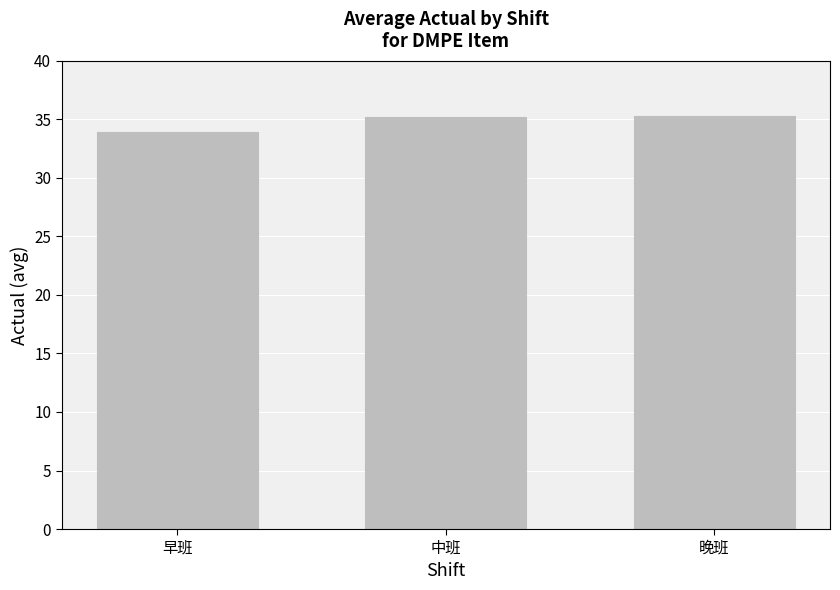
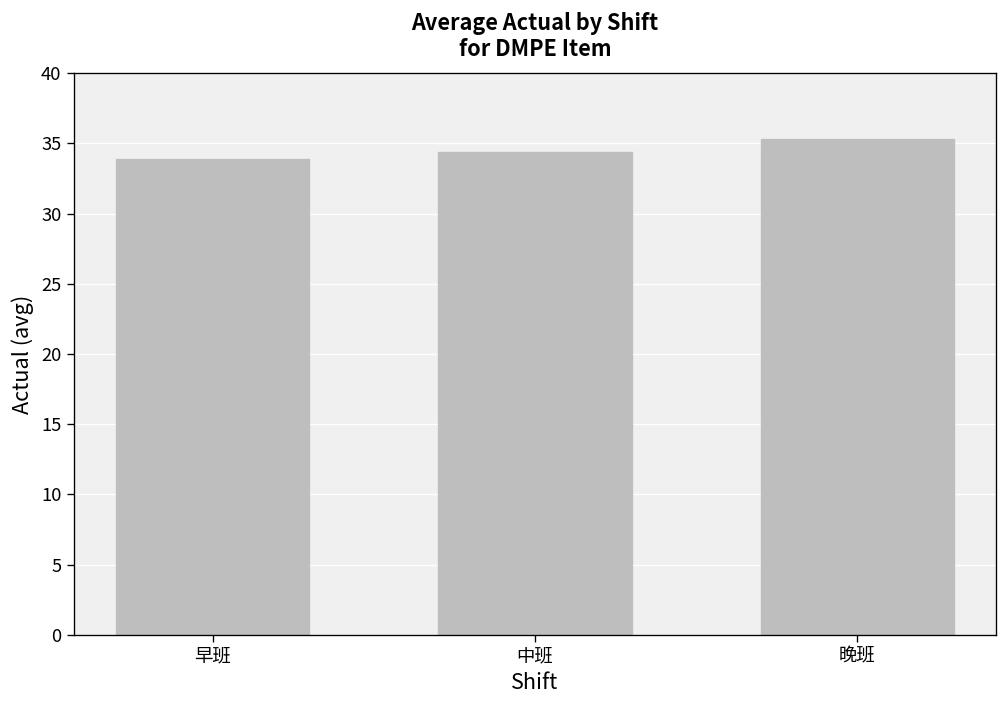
中班: 35.2 -> 34.4
